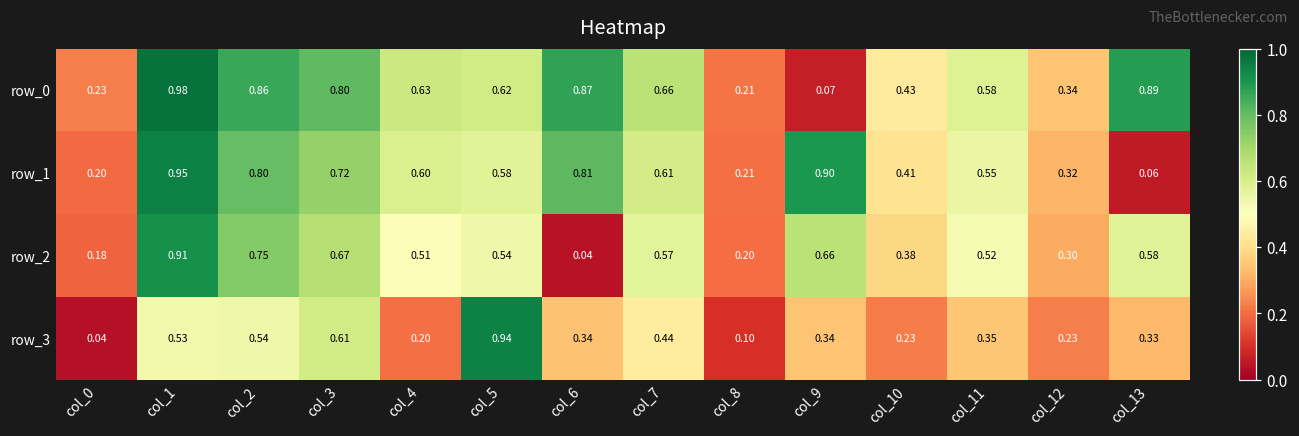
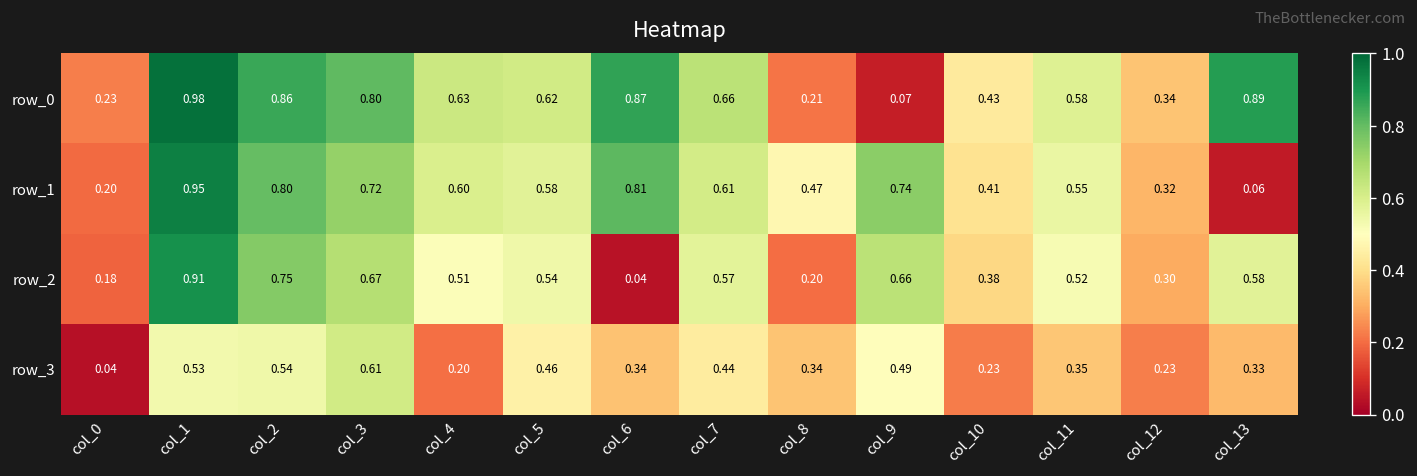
row_1, col_8: 0.21 -> 0.47
row_1, col_9: 0.90 -> 0.74
row_3, col_5: 0.94 -> 0.46
row_3, col_8: 0.10 -> 0.34
row_3, col_9: 0.34 -> 0.49
